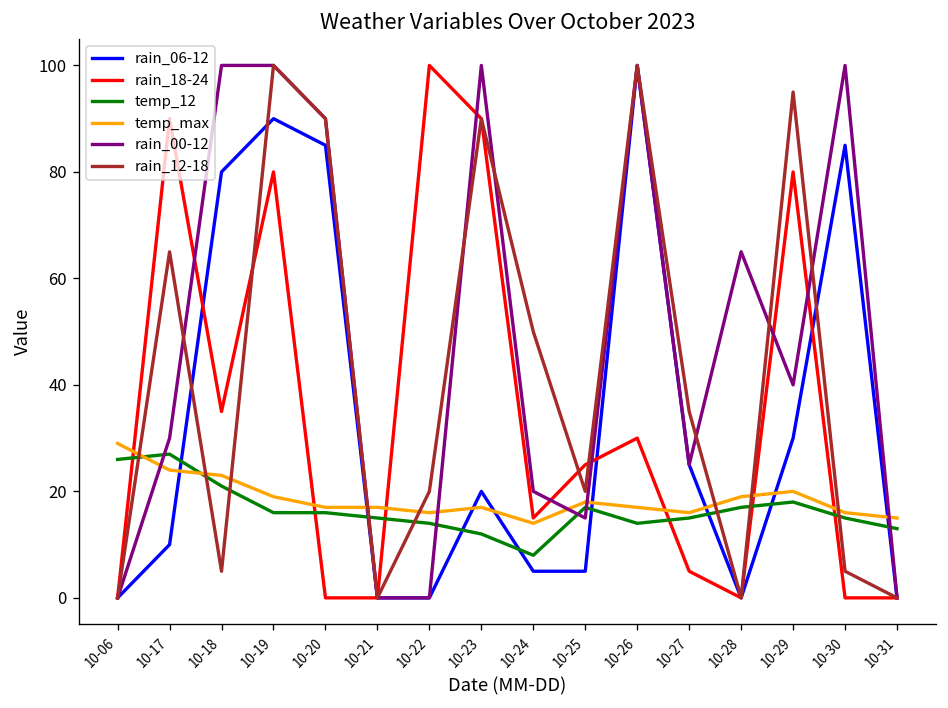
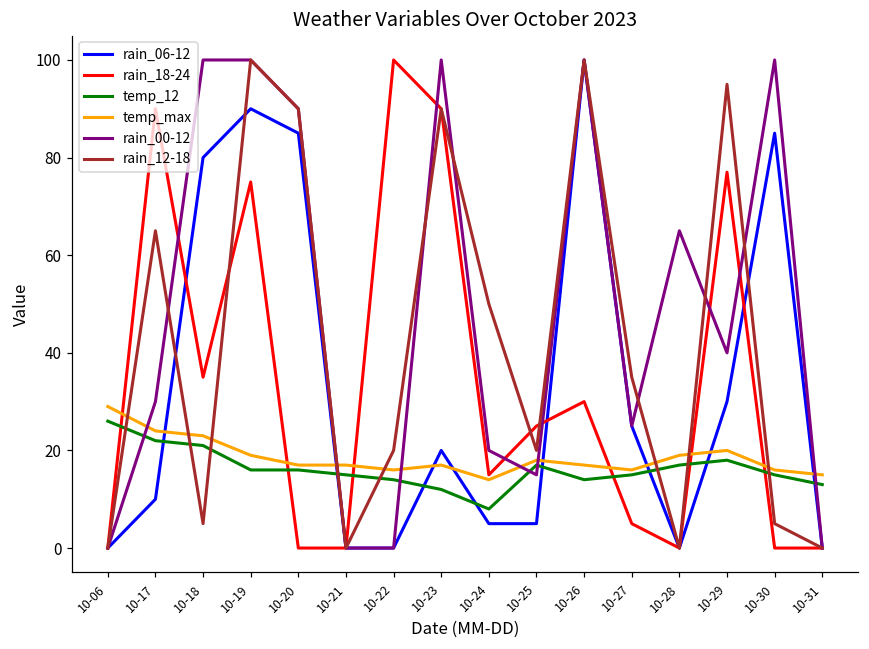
temp_12, 10-17: 27 -> 22
rain_18-24, 10-19: 80 -> 75
rain_18-24, 10-29: 80 -> 77
